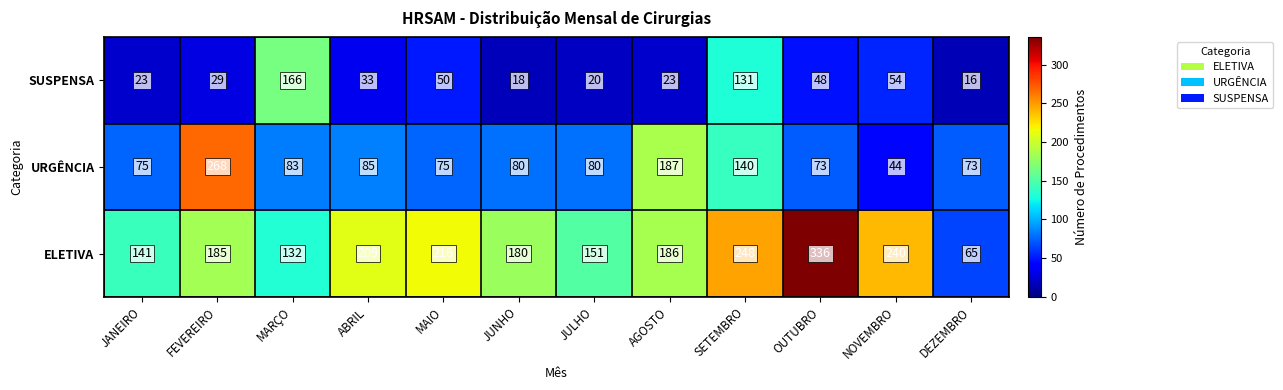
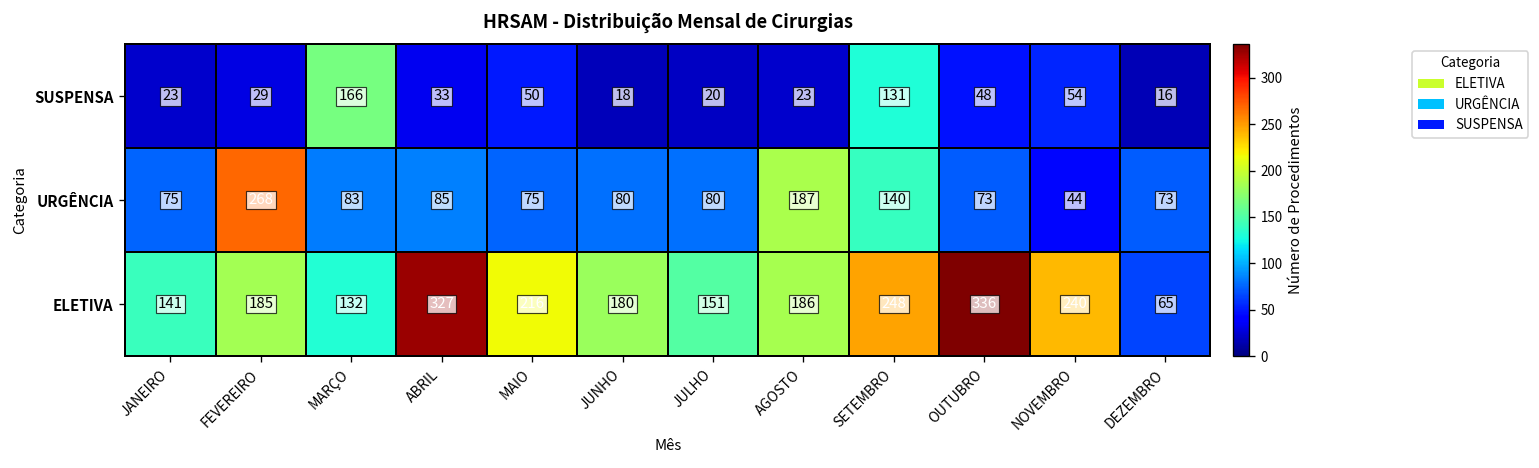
ELETIVA, ABRIL: 209 -> 327
